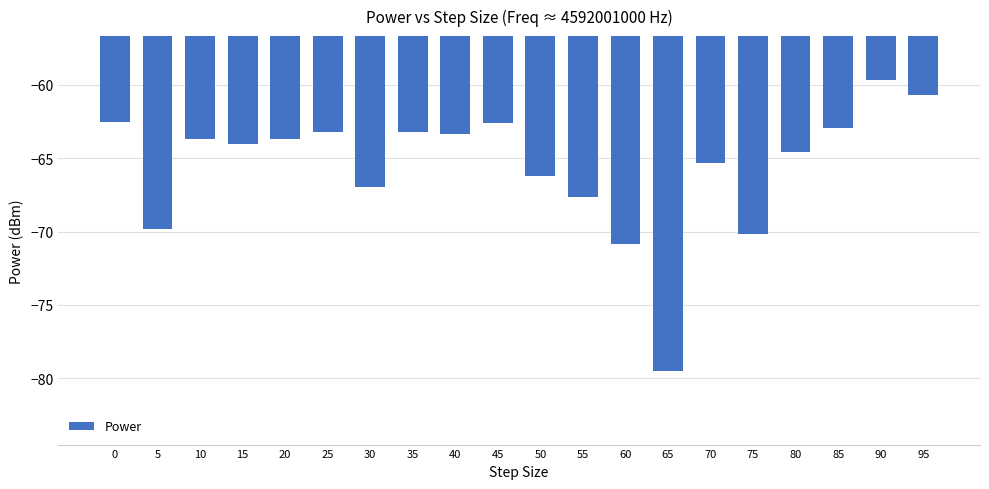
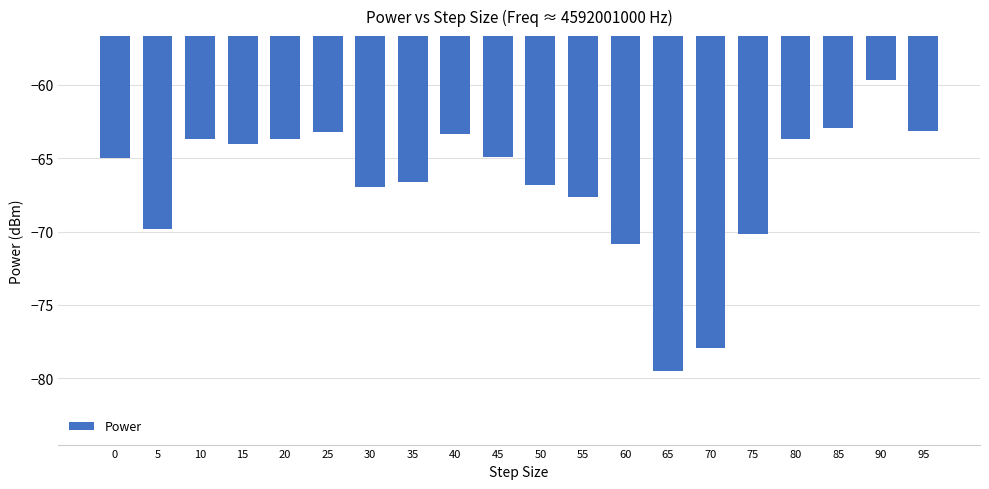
0: -62.5 -> -65.0
35: -63.2 -> -66.6
45: -62.6 -> -64.9
50: -66.2 -> -66.8
70: -65.3 -> -77.9
80: -64.6 -> -63.7
95: -60.7 -> -63.2
